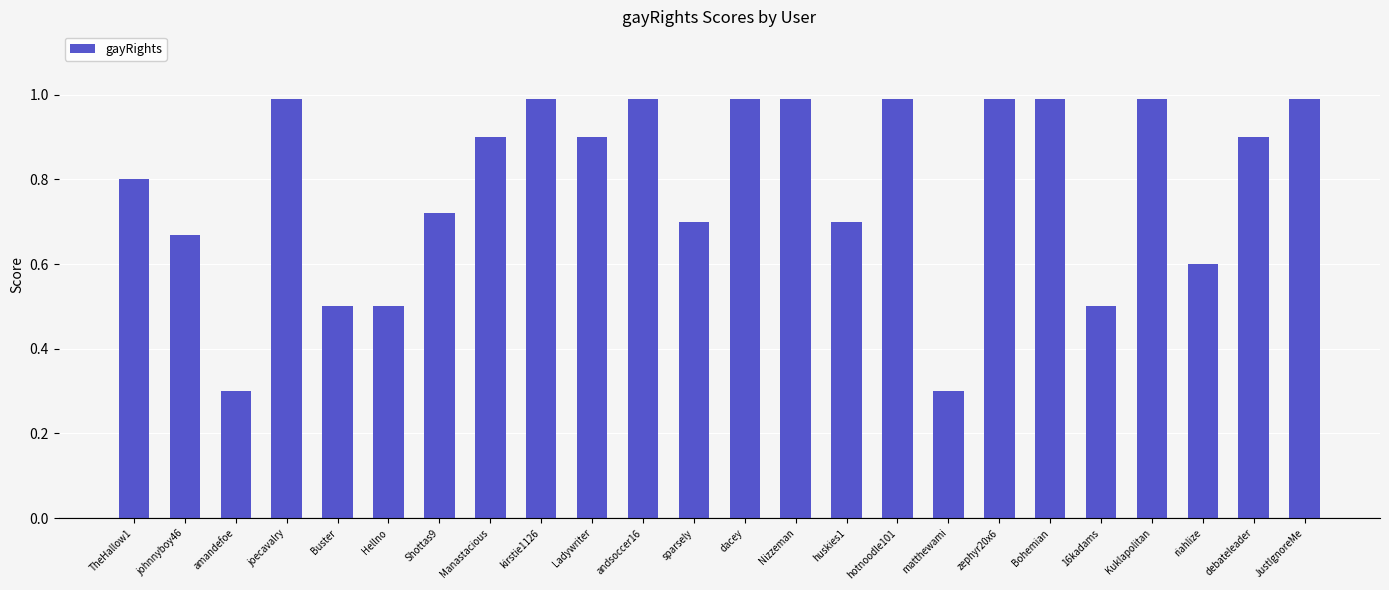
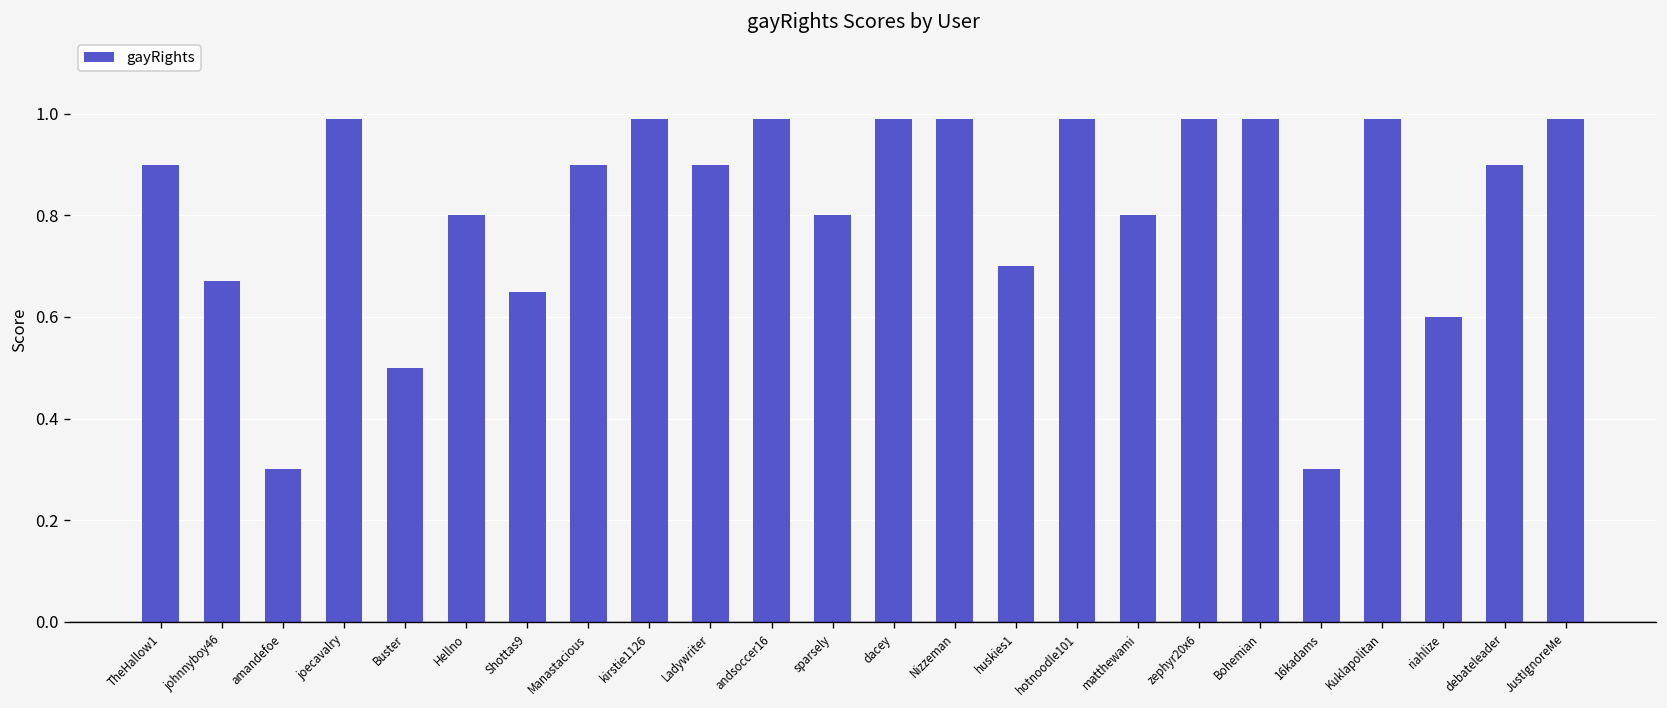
TheHallow1: 0.8 -> 0.9
Hellno: 0.5 -> 0.8
Shottas9: 0.72 -> 0.65
sparsely: 0.7 -> 0.8
matthewami: 0.3 -> 0.8
16kadams: 0.5 -> 0.3
